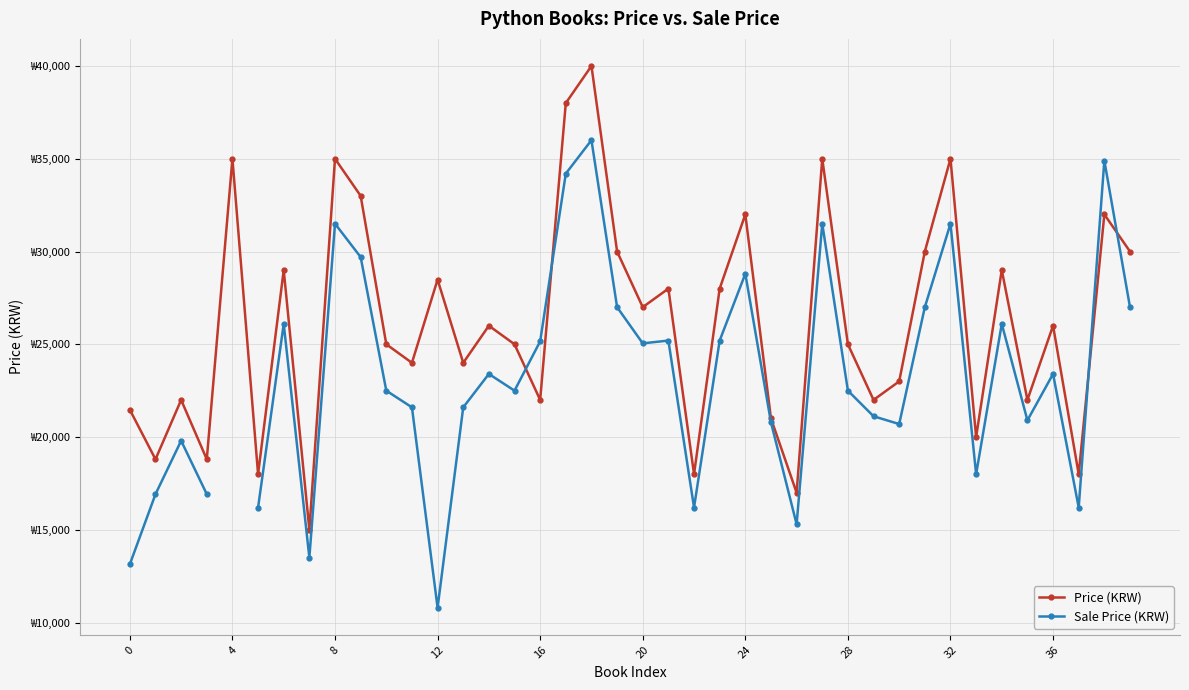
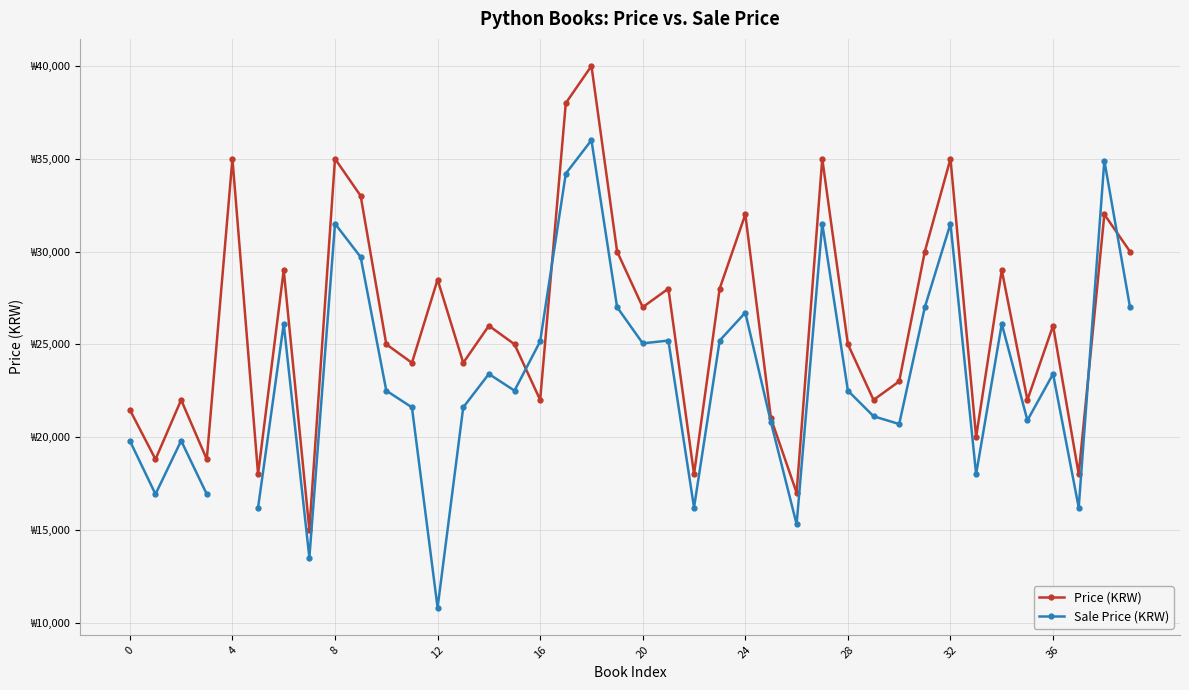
Sale Price (KRW), 0: ₩13,100 -> ₩19,800
Sale Price (KRW), 24: ₩28,800 -> ₩26,700
